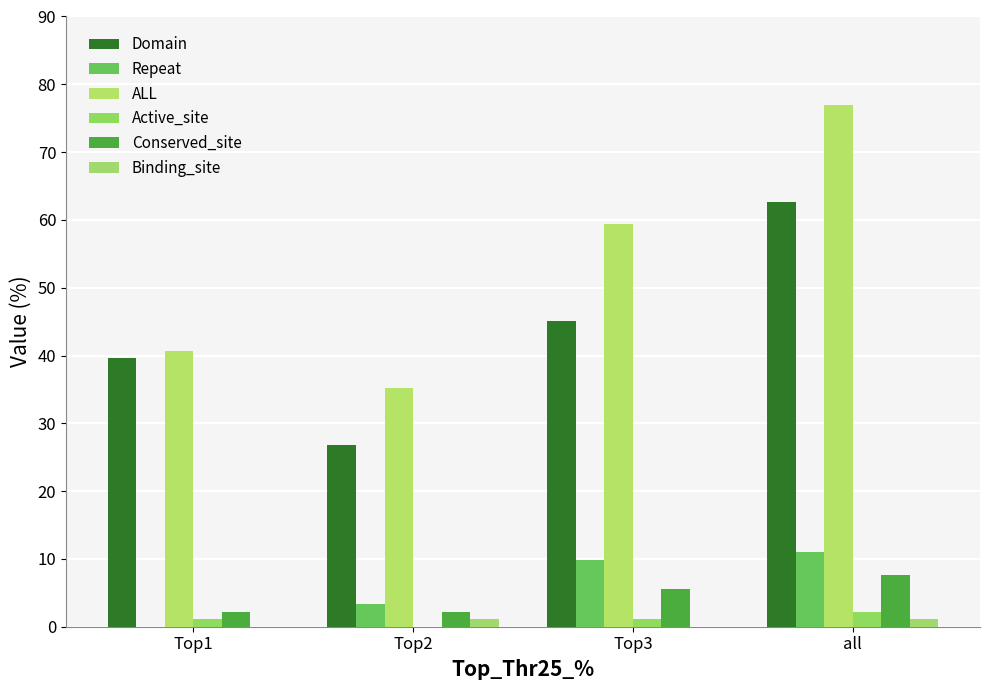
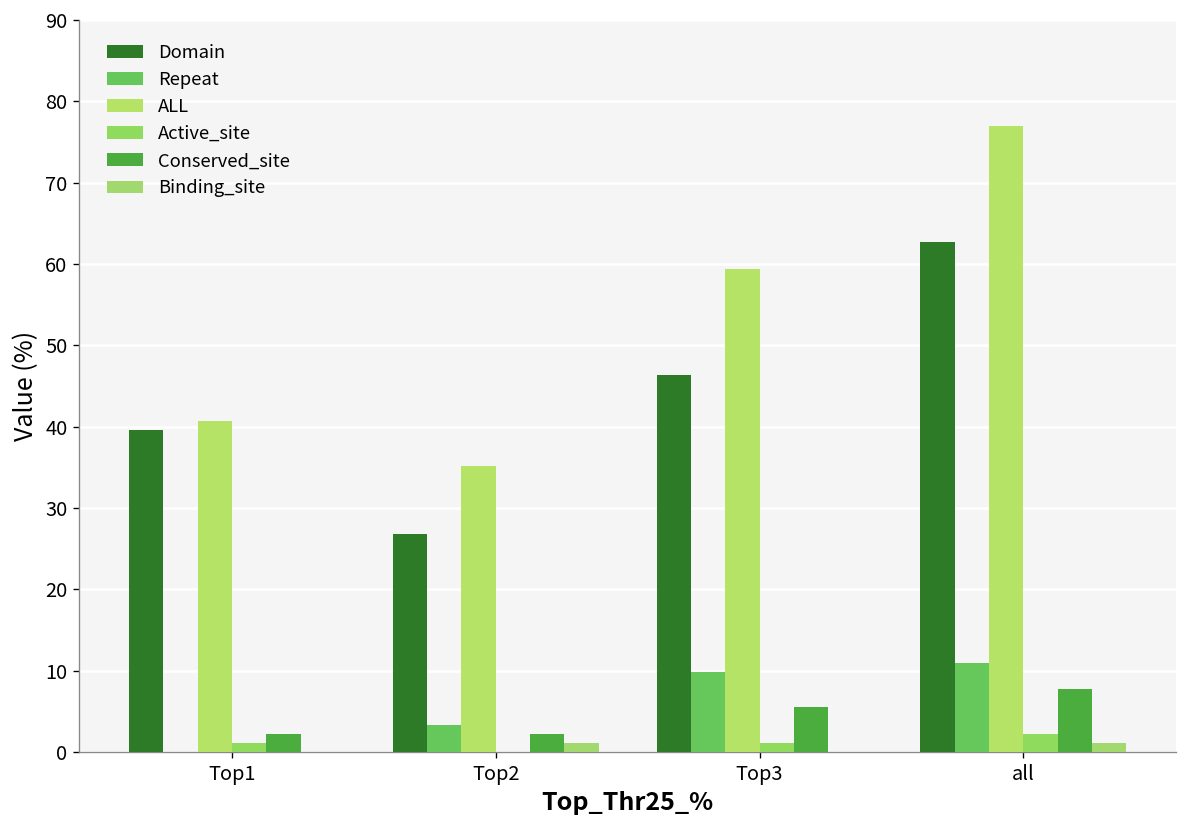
Domain, Top3: 45 -> 46
